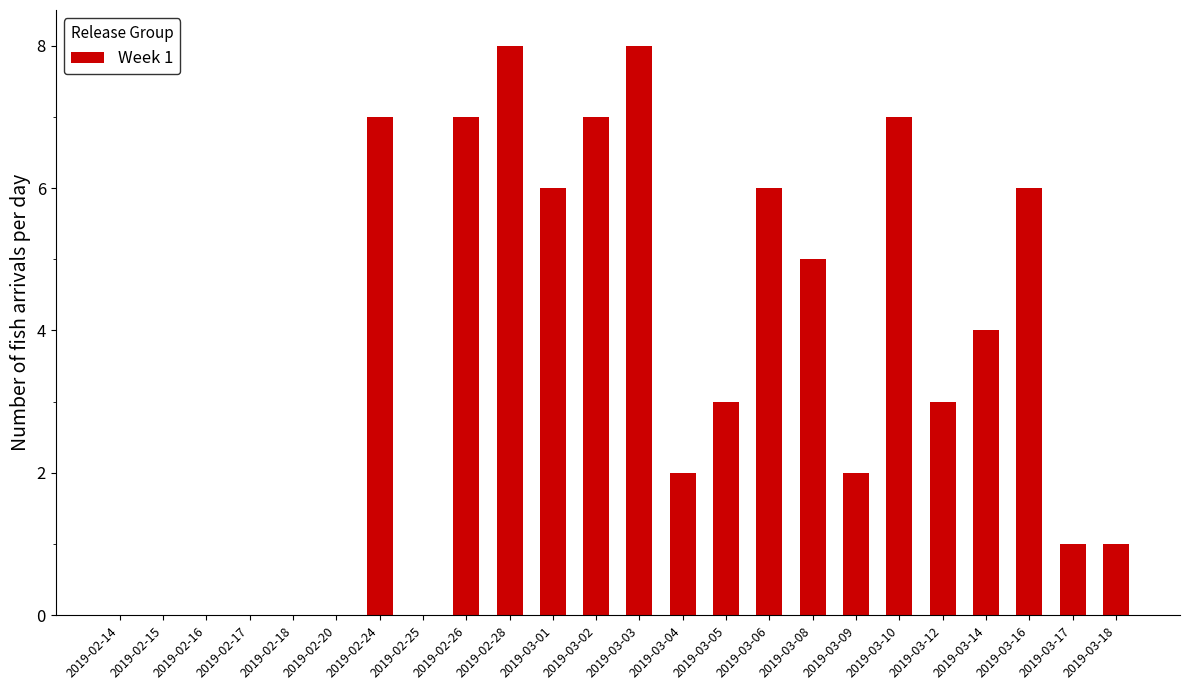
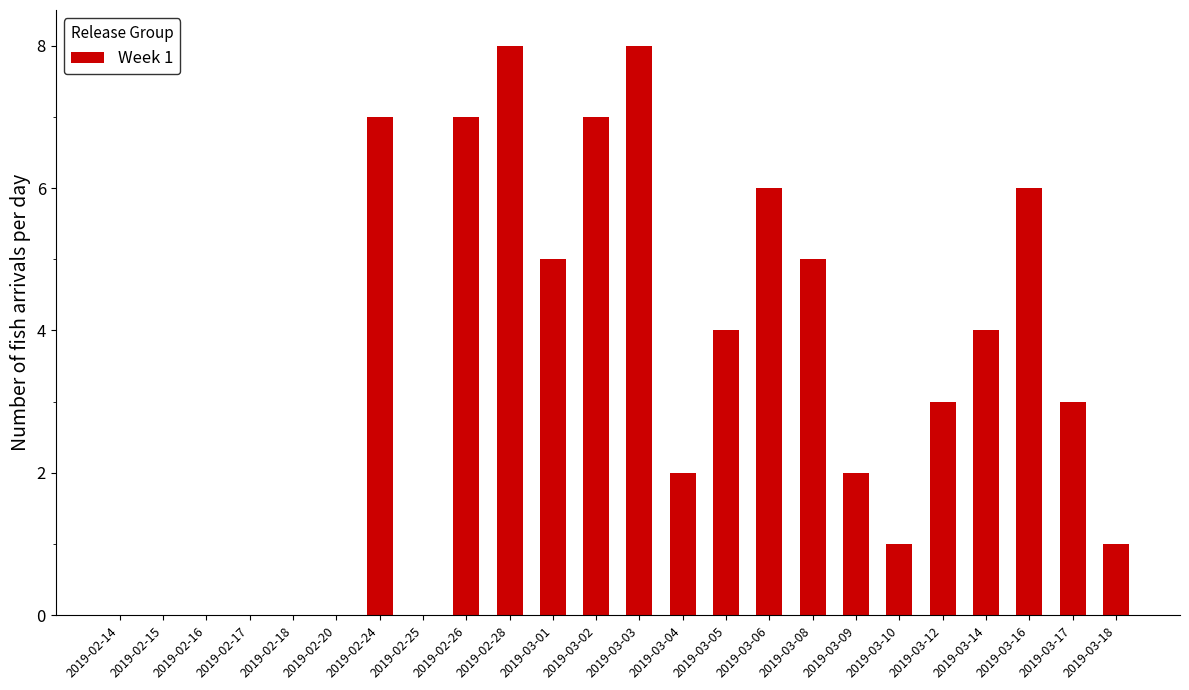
2019-03-01: 6 -> 5
2019-03-05: 3 -> 4
2019-03-10: 7 -> 1
2019-03-17: 1 -> 3
